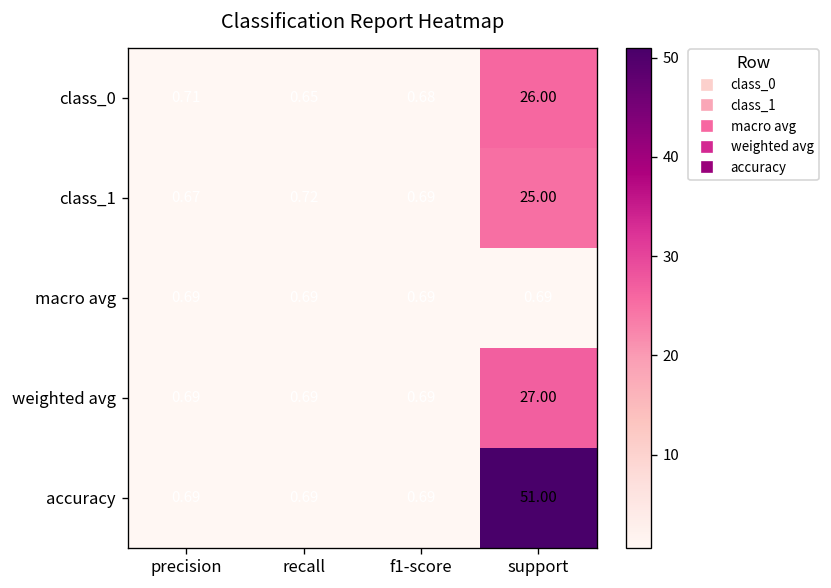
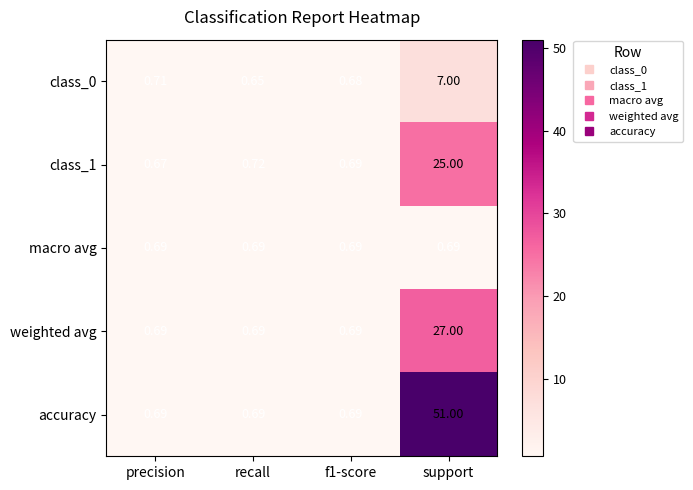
class_0, support: 26.00 -> 7.00
